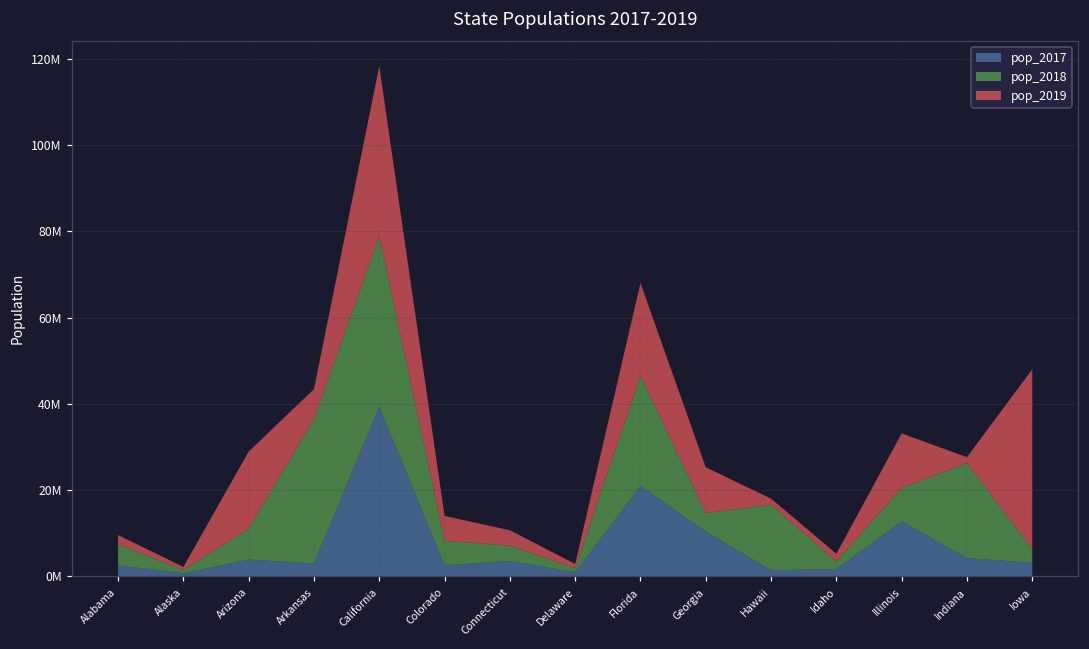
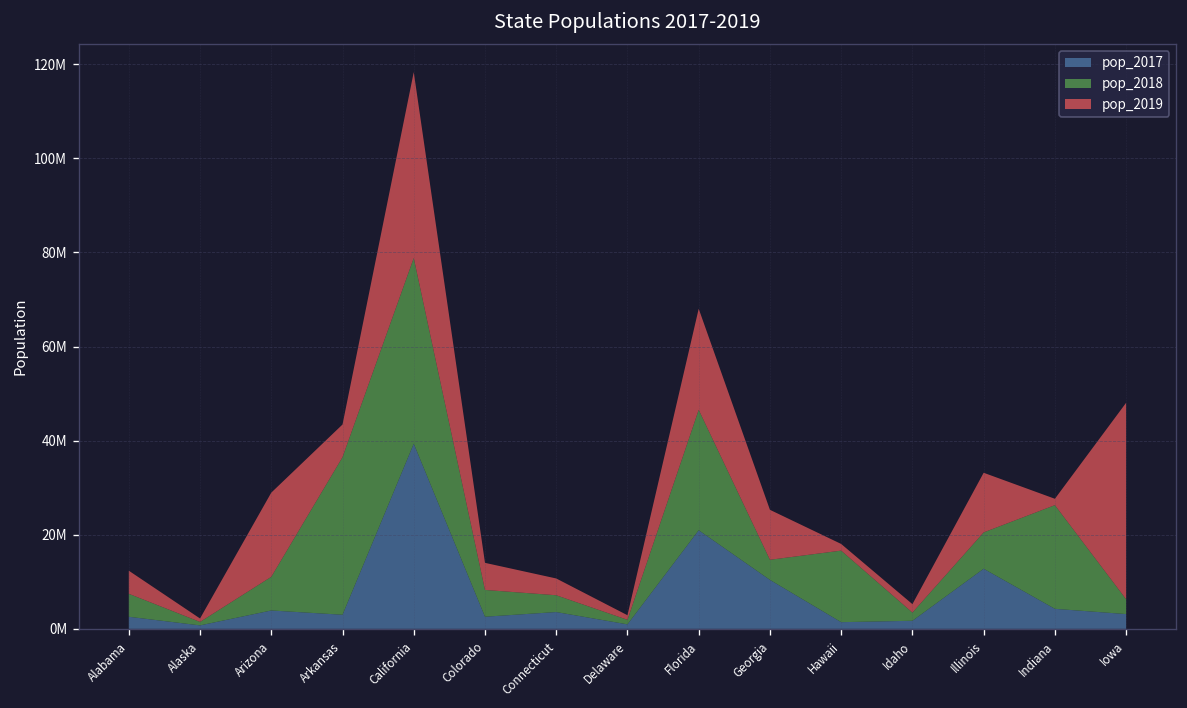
pop_2019, Alabama: 2000000 -> 5000000
